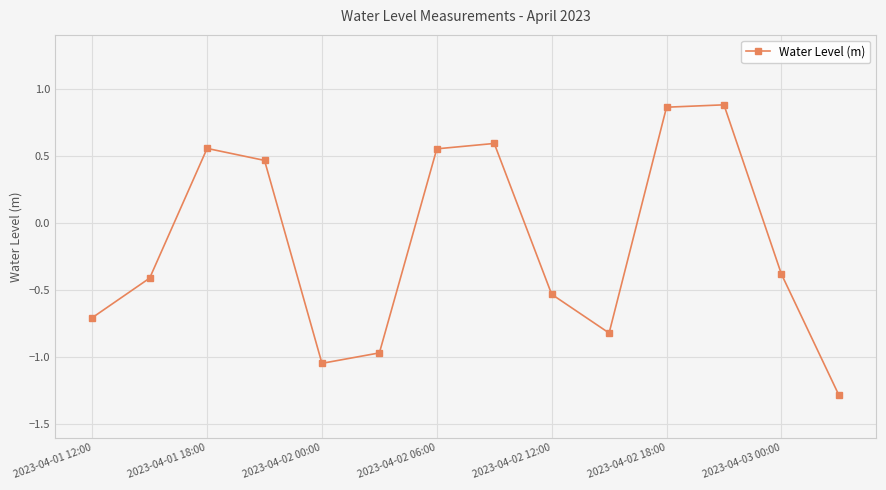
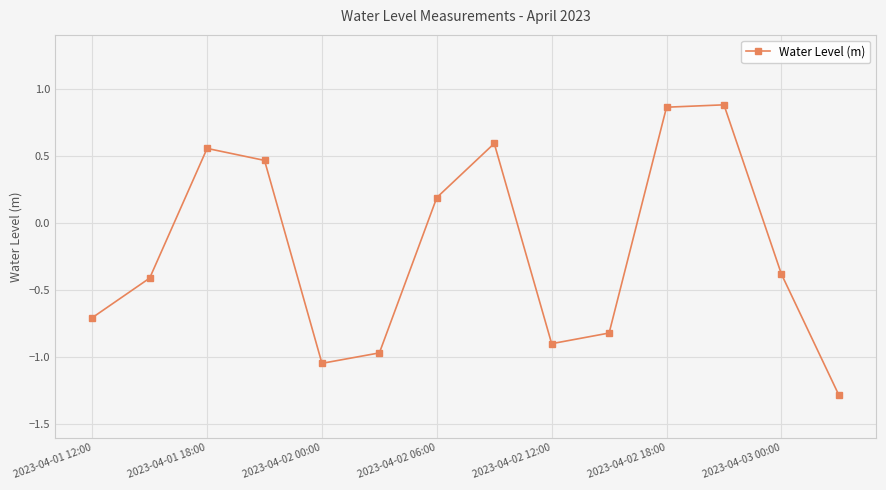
2023-04-02 06:00: 0.55 -> 0.19
2023-04-02 12:00: -0.53 -> -0.90
